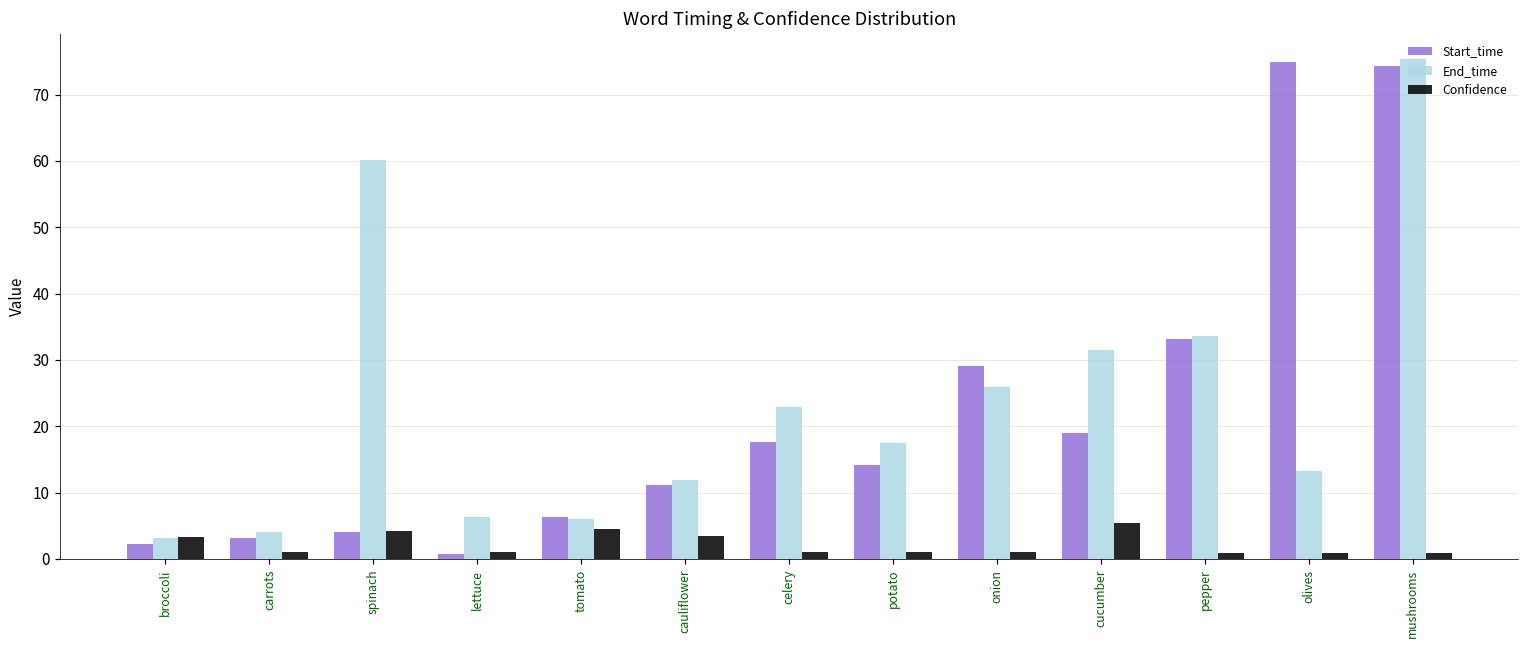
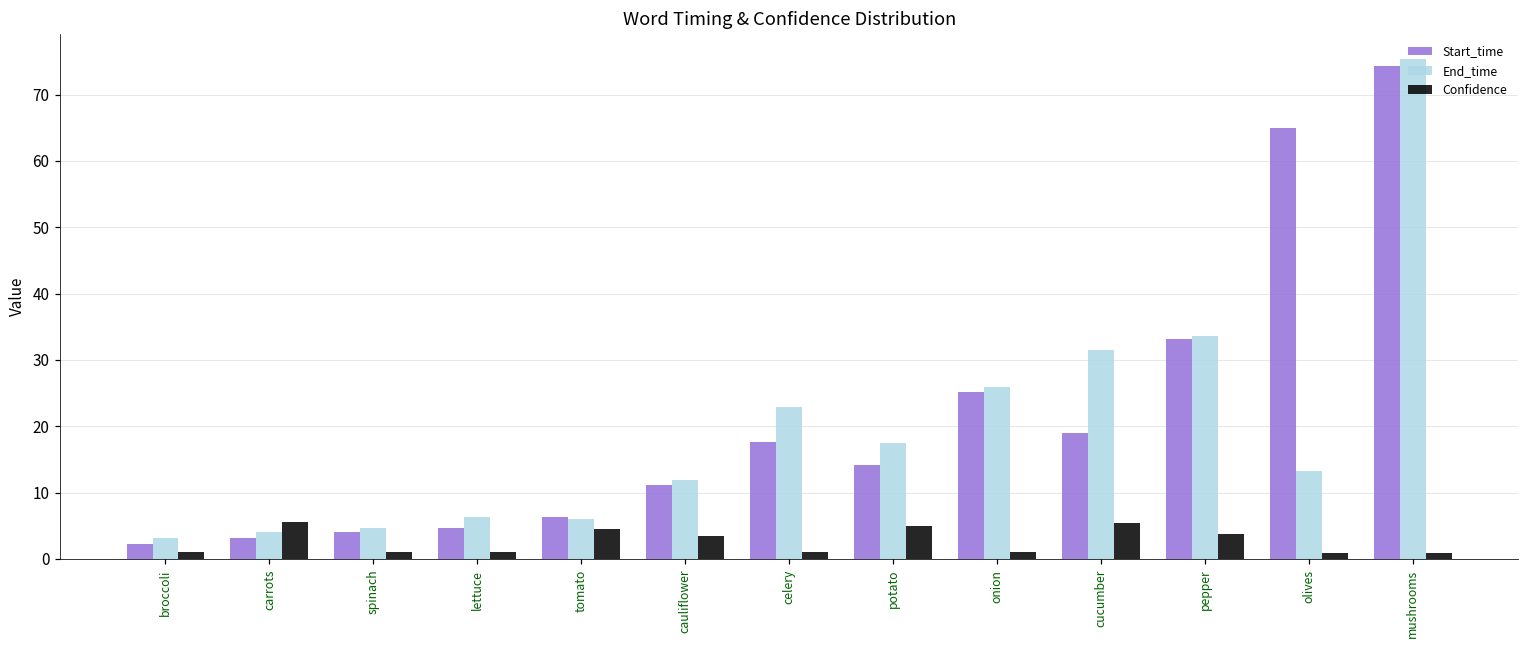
Confidence, broccoli: 3 -> 1
Confidence, carrots: 1 -> 6
End_time, spinach: 60 -> 5
Confidence, spinach: 4 -> 1
Start_time, lettuce: 1 -> 5
Confidence, potato: 1 -> 5
Start_time, onion: 29 -> 25
Confidence, pepper: 1 -> 4
Start_time, olives: 75 -> 65
